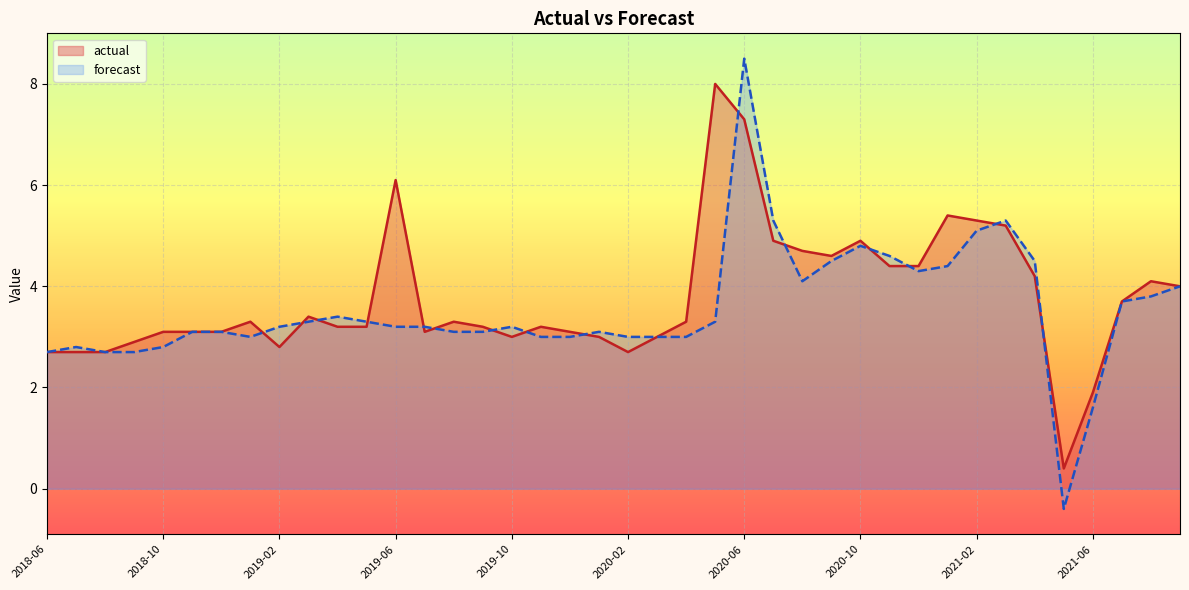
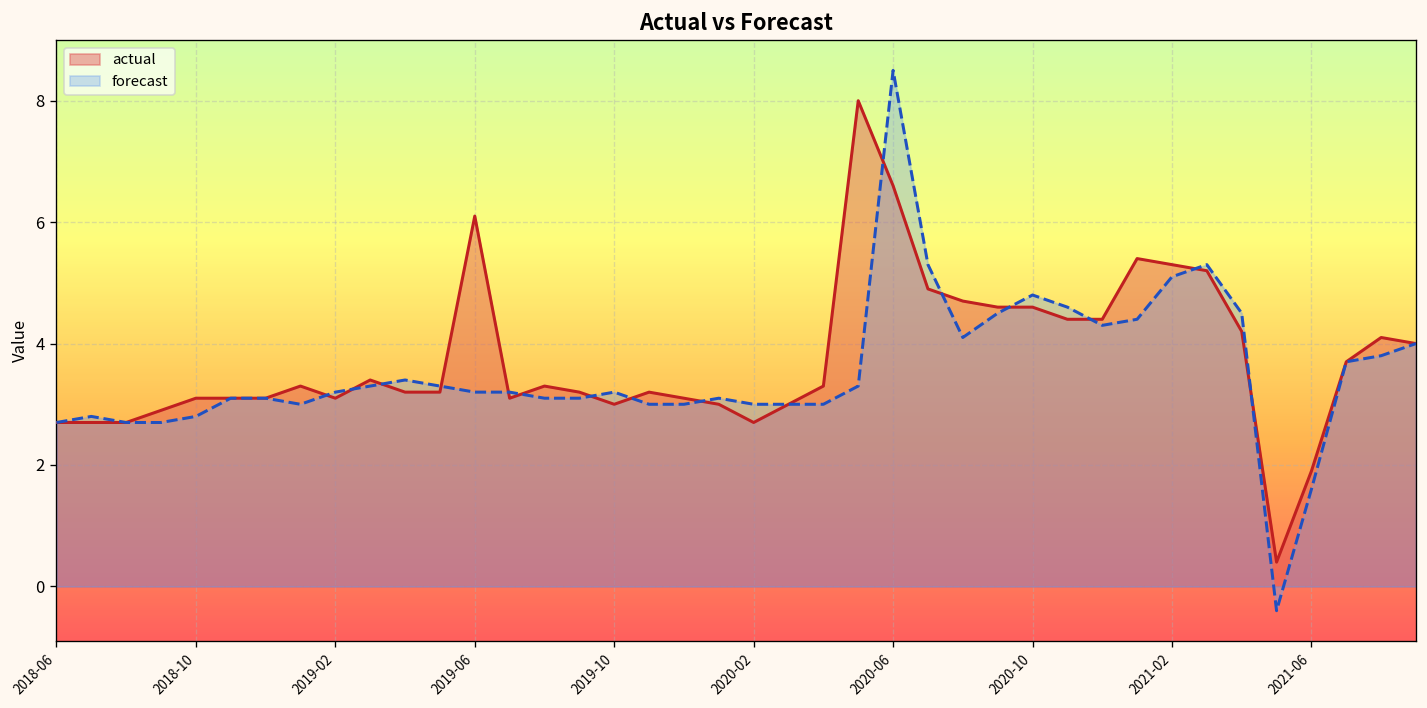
actual, 2019-02: 2.8 -> 3.1
actual, 2020-06: 7.3 -> 6.6
actual, 2020-10: 4.9 -> 4.6
